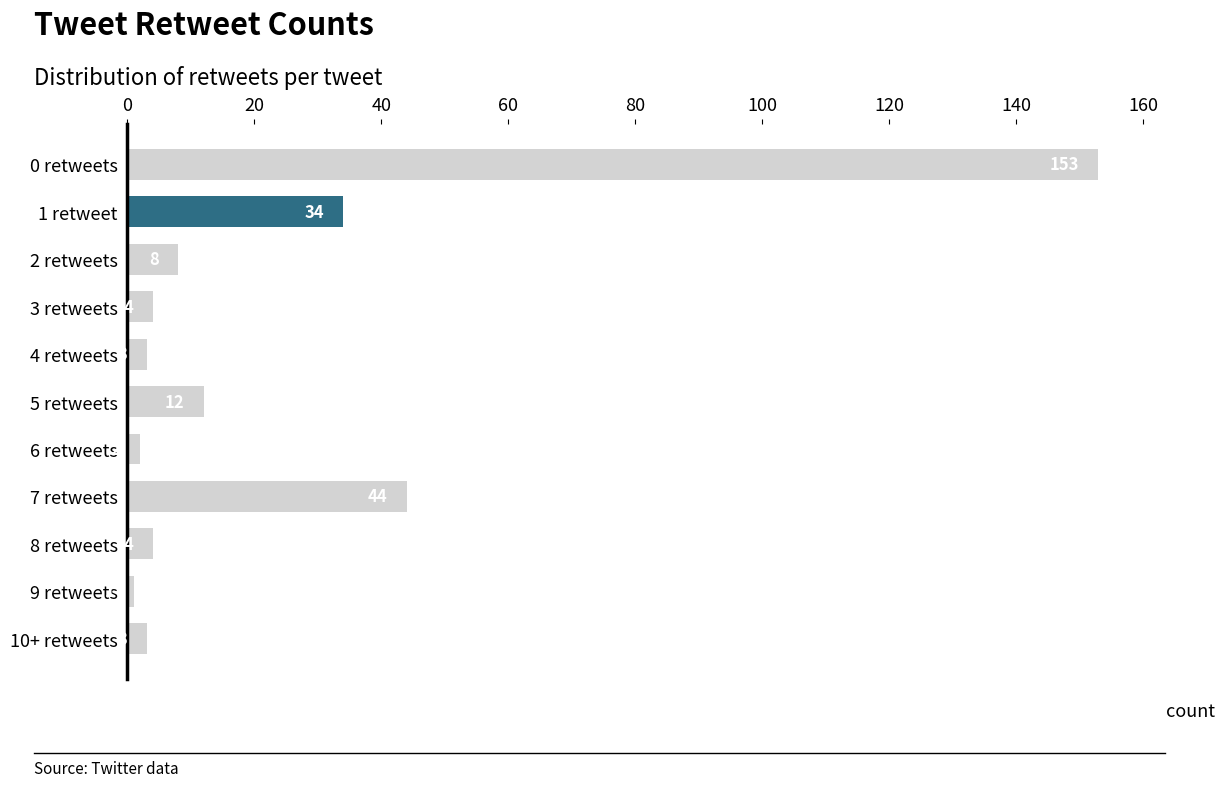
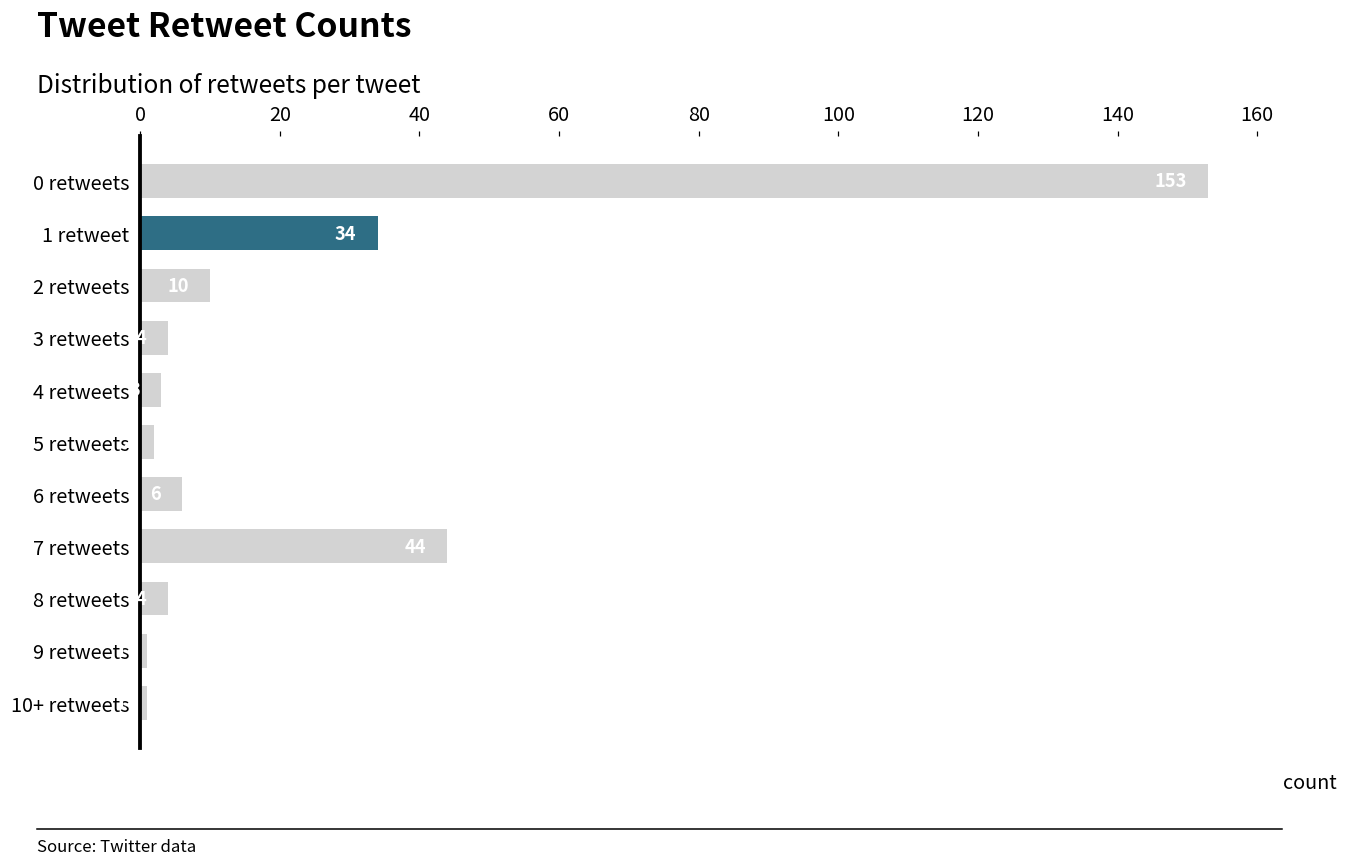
2 retweets: 8 -> 10
5 retweets: 12 -> 2
6 retweets: 2 -> 6
10+ retweets: 3 -> 1
